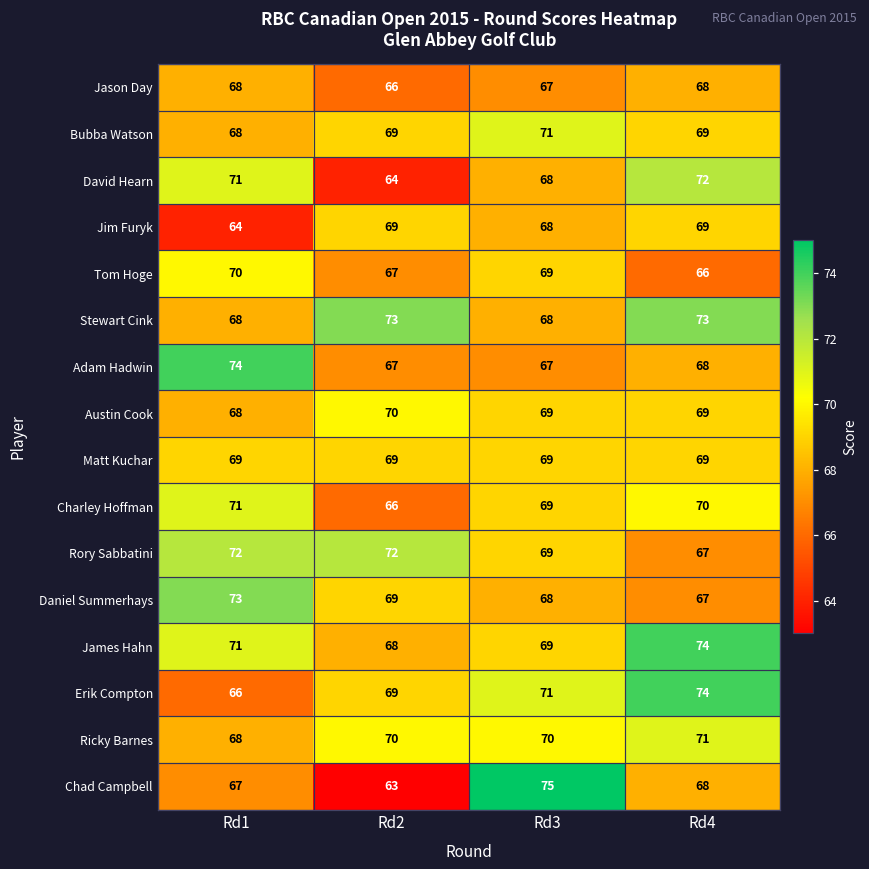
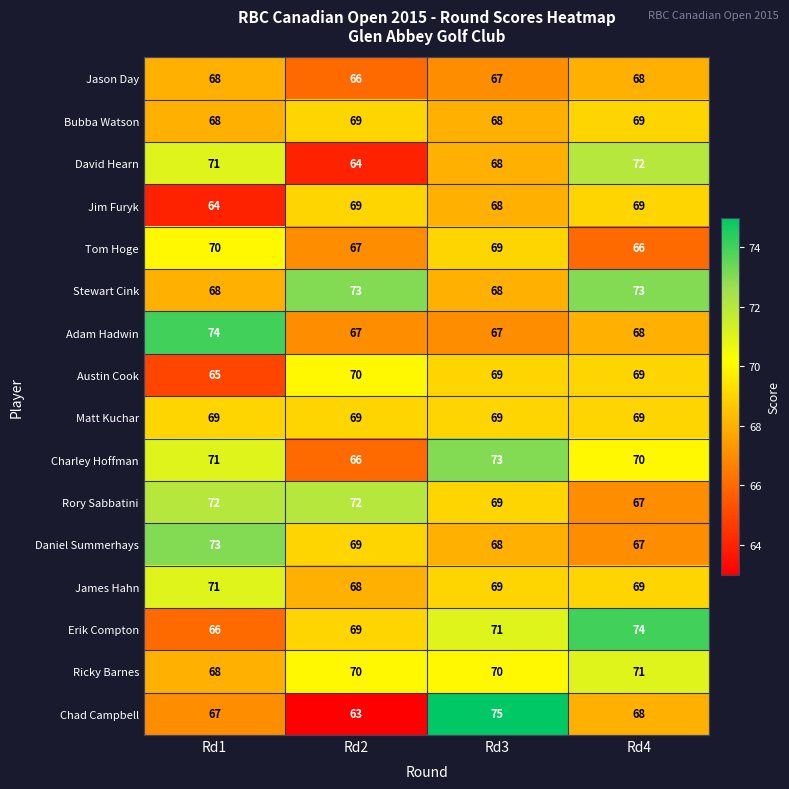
Bubba Watson, Rd3: 71 -> 68
Austin Cook, Rd1: 68 -> 65
Charley Hoffman, Rd3: 69 -> 73
James Hahn, Rd4: 74 -> 69
